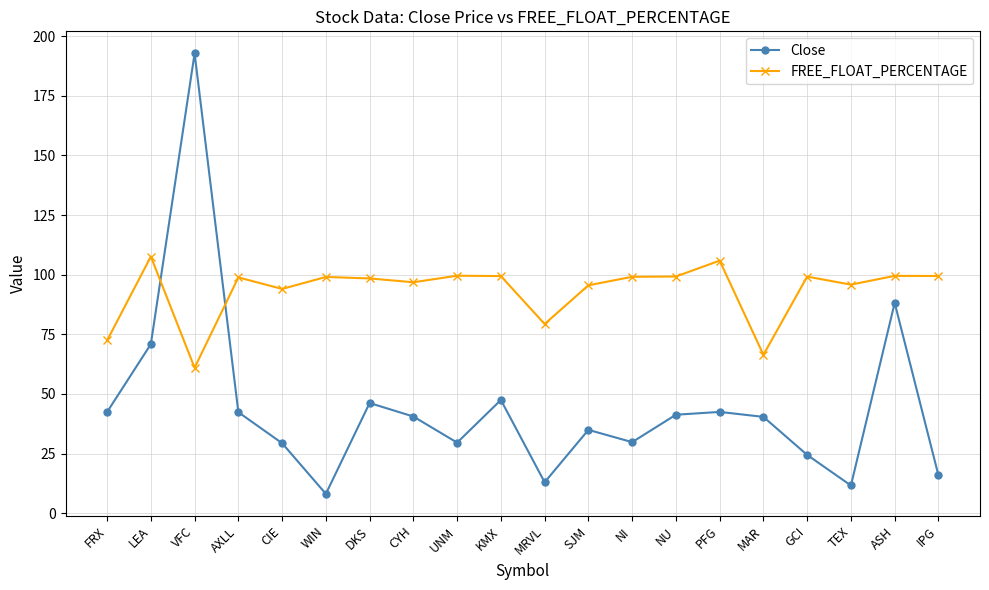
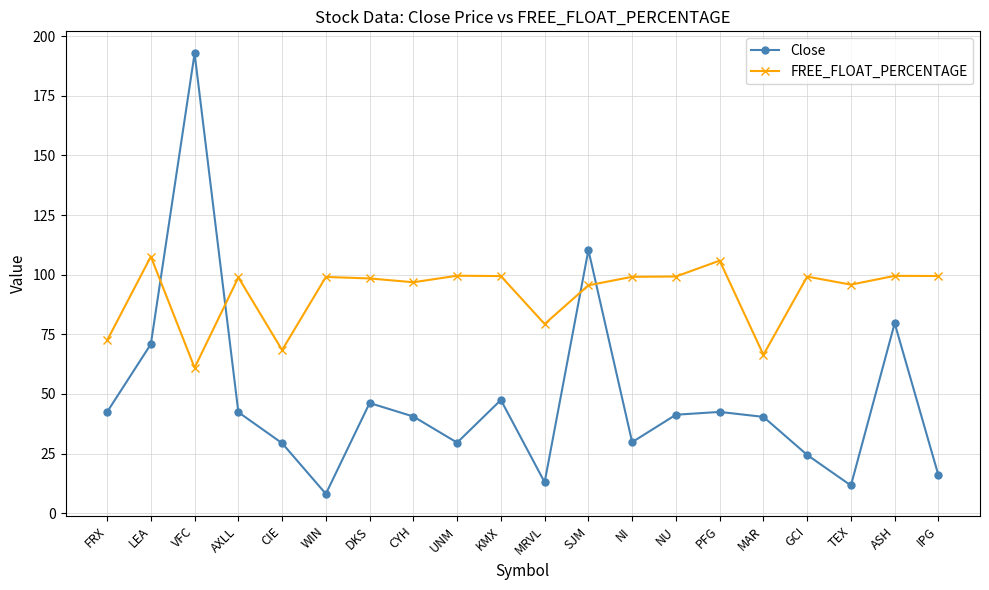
FREE_FLOAT_PERCENTAGE, CIE: 94 -> 68
Close, SJM: 35 -> 110
Close, ASH: 88 -> 80
